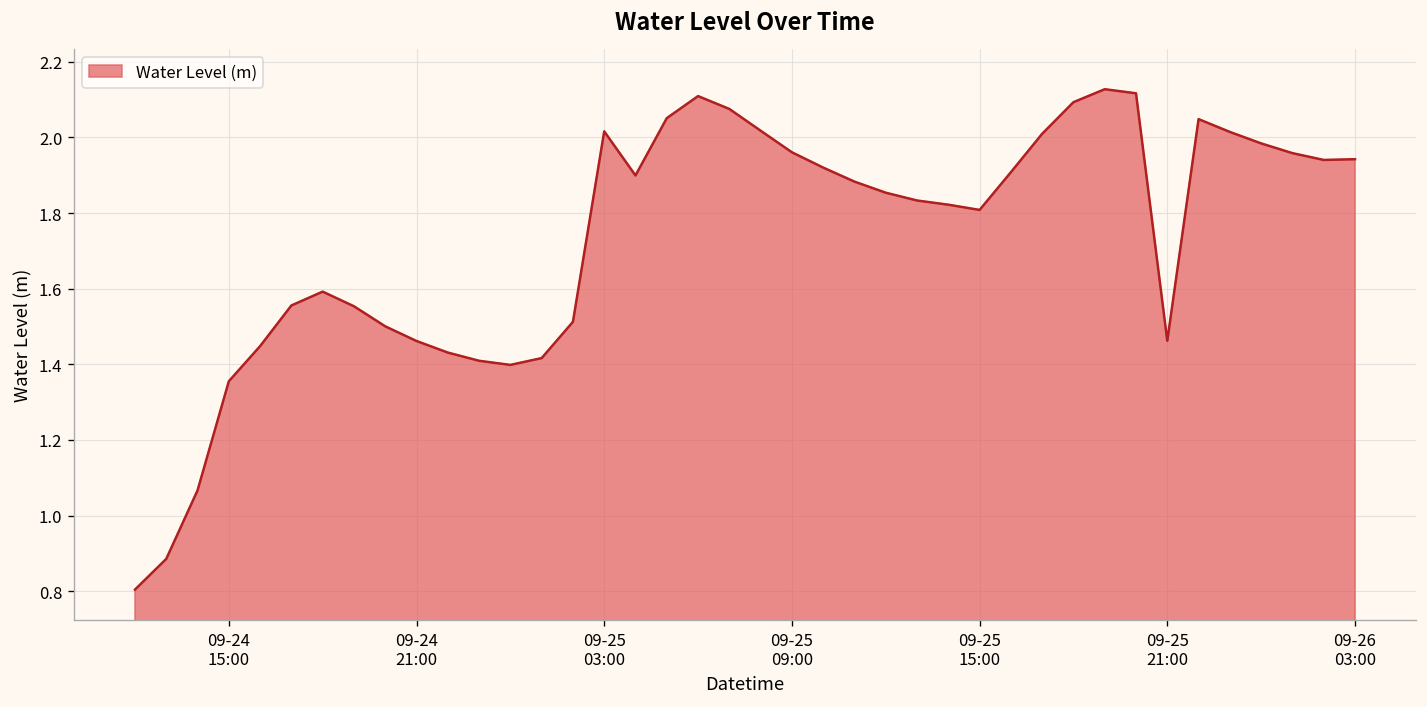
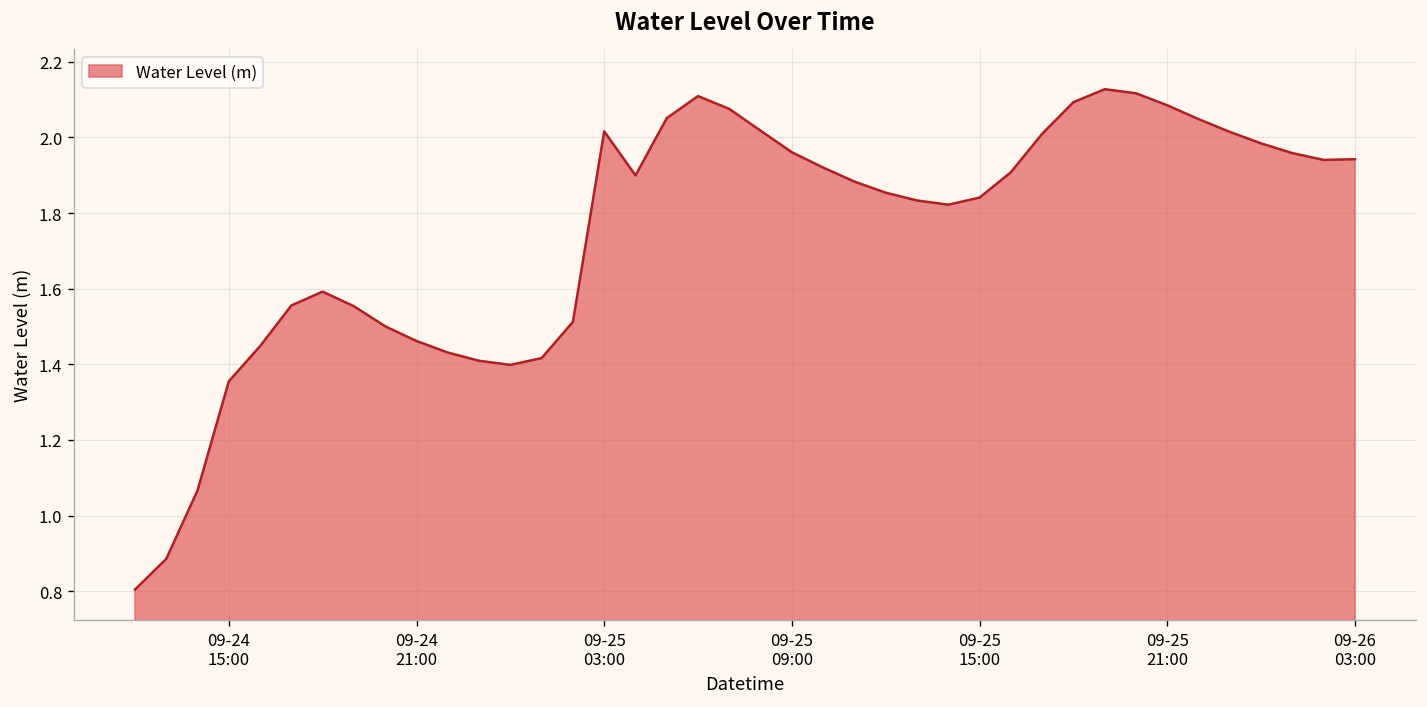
09-25 15:00: 1.81 -> 1.84
09-25 21:00: 1.46 -> 2.08
